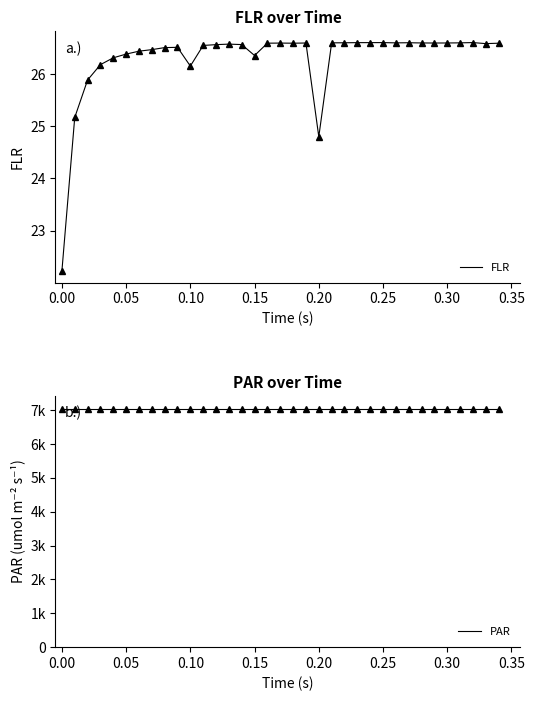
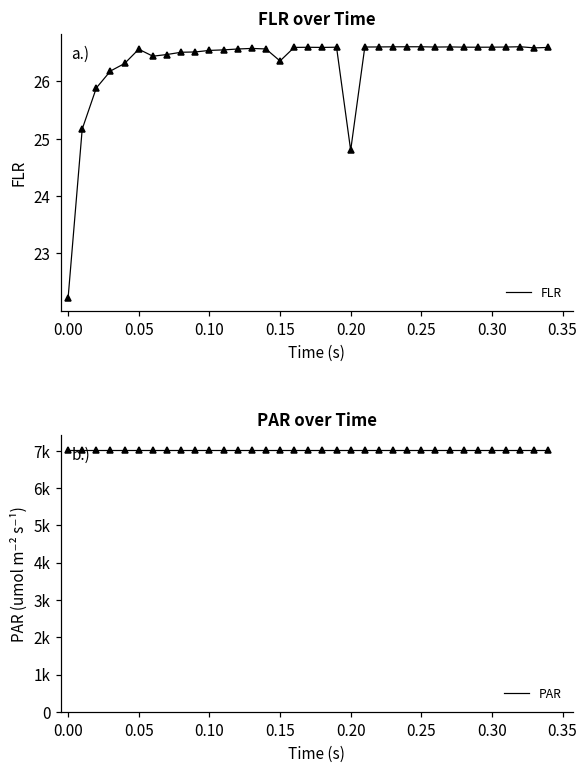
FLR over Time, 0.05: 26.4 -> 26.6
FLR over Time, 0.10: 26.2 -> 26.5
